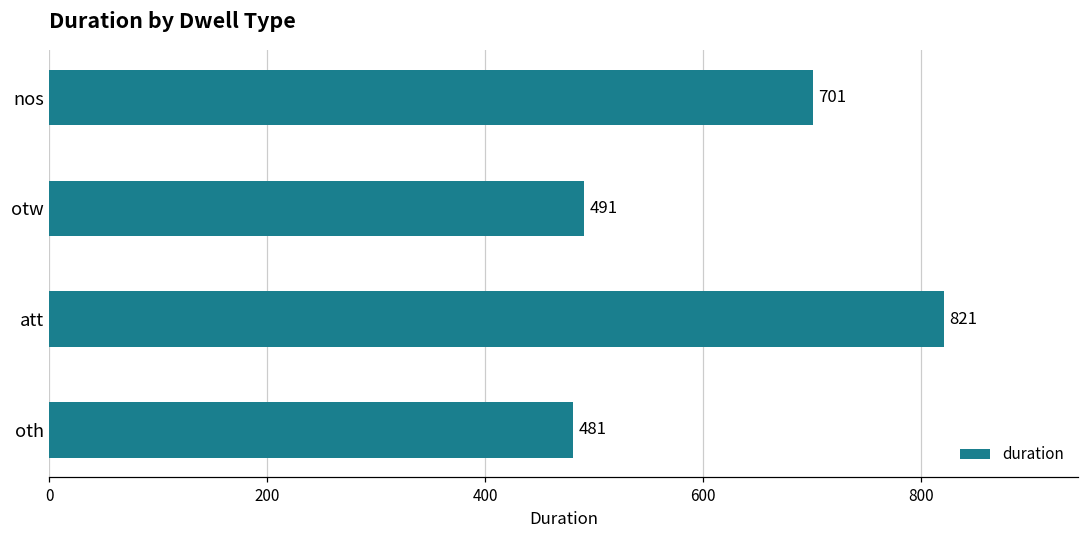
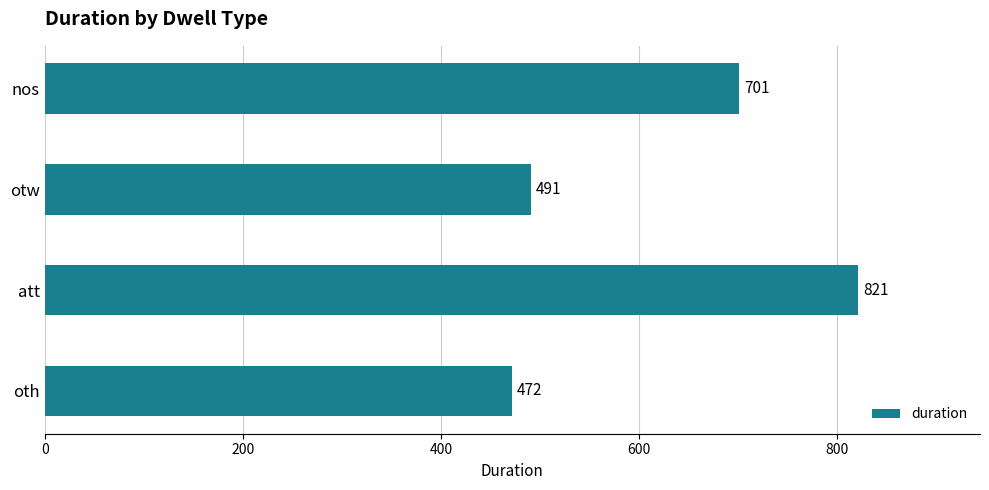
oth: 481 -> 472
